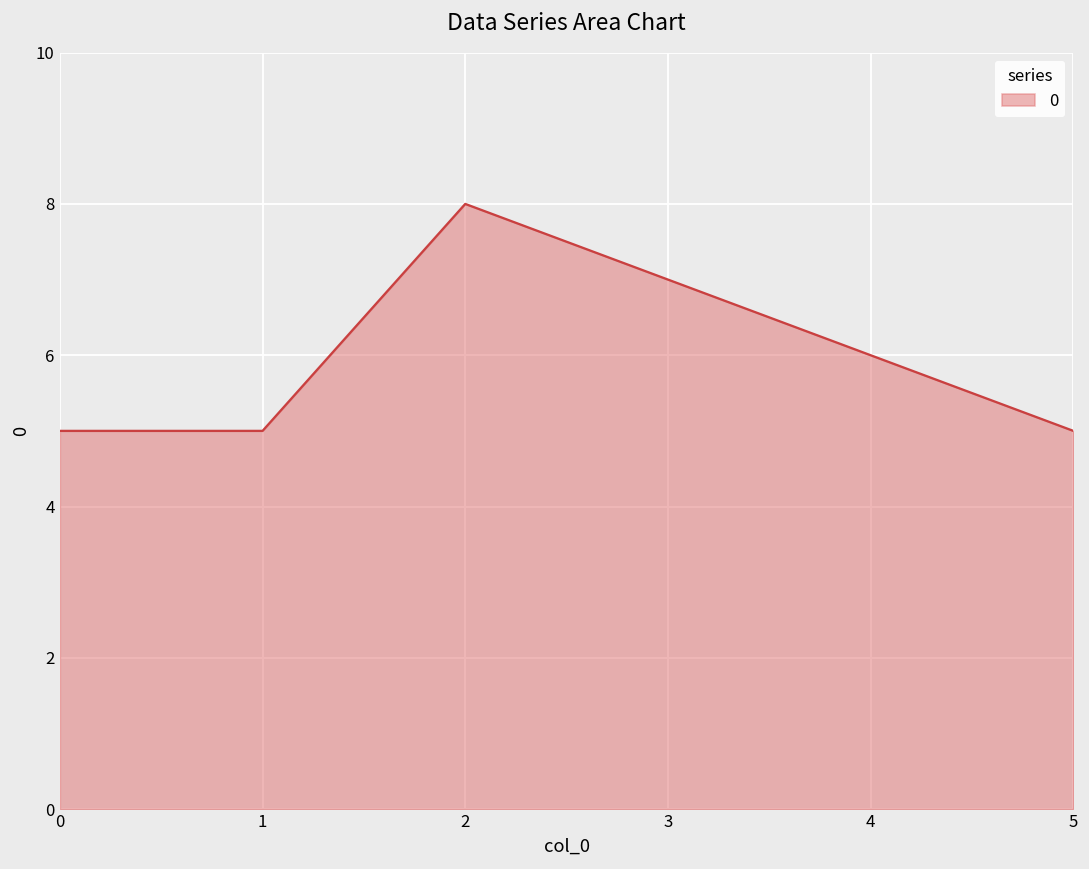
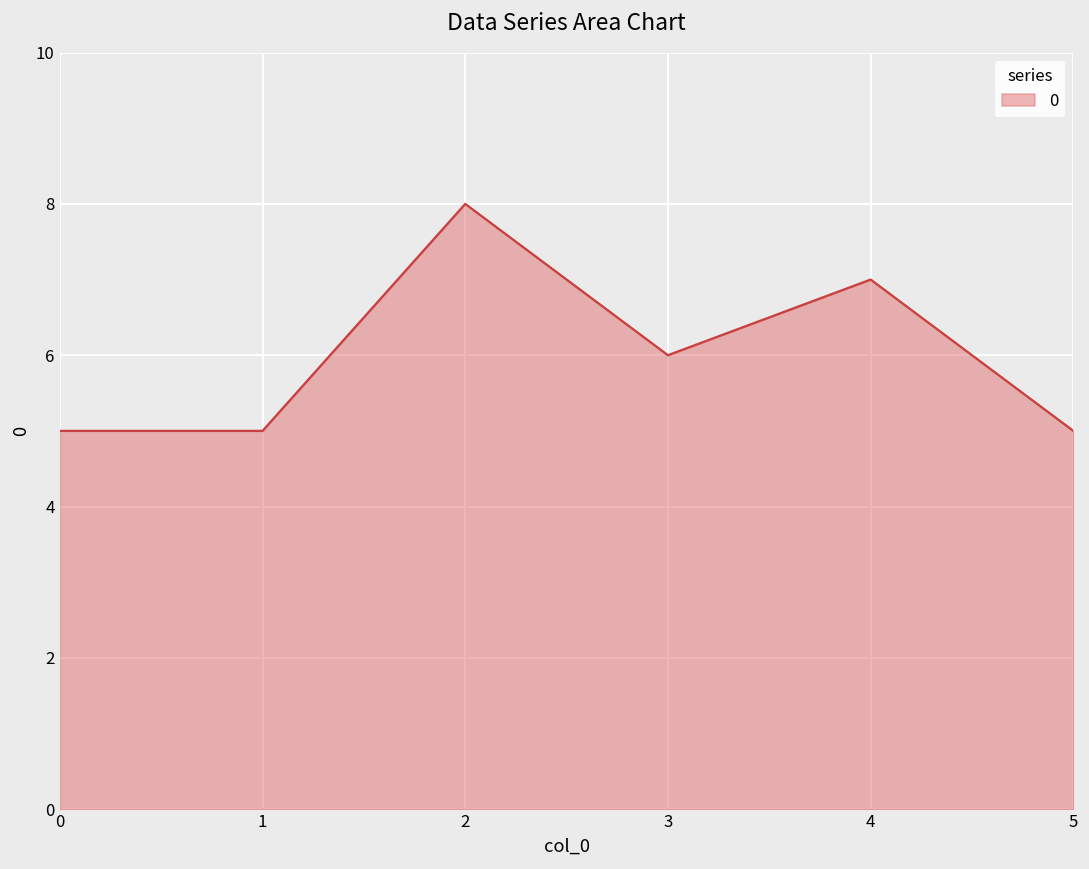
3: 7 -> 6
4: 6 -> 7
